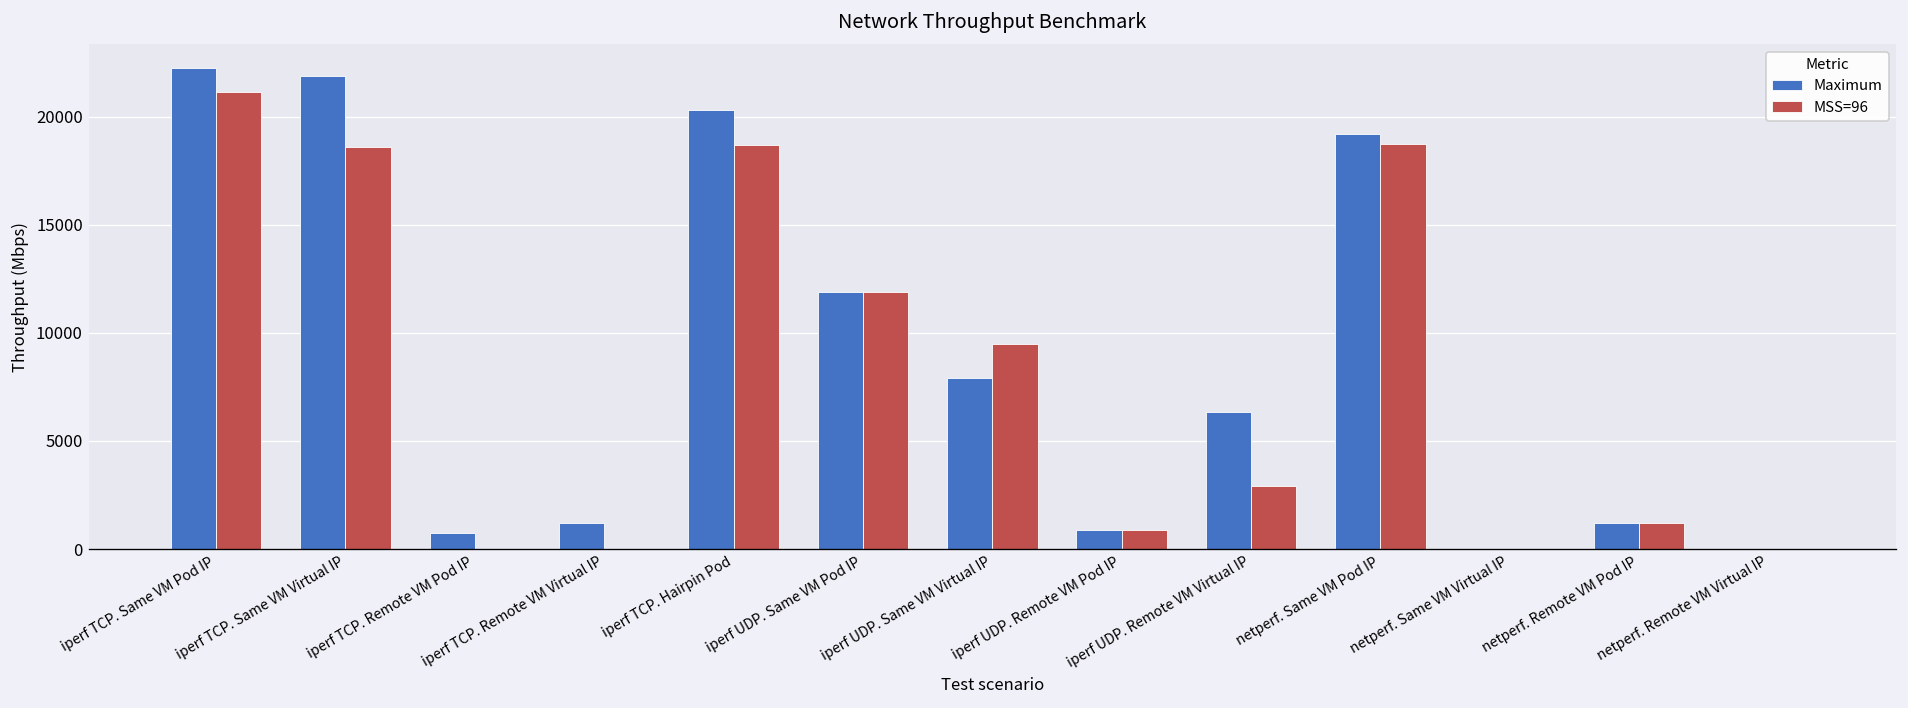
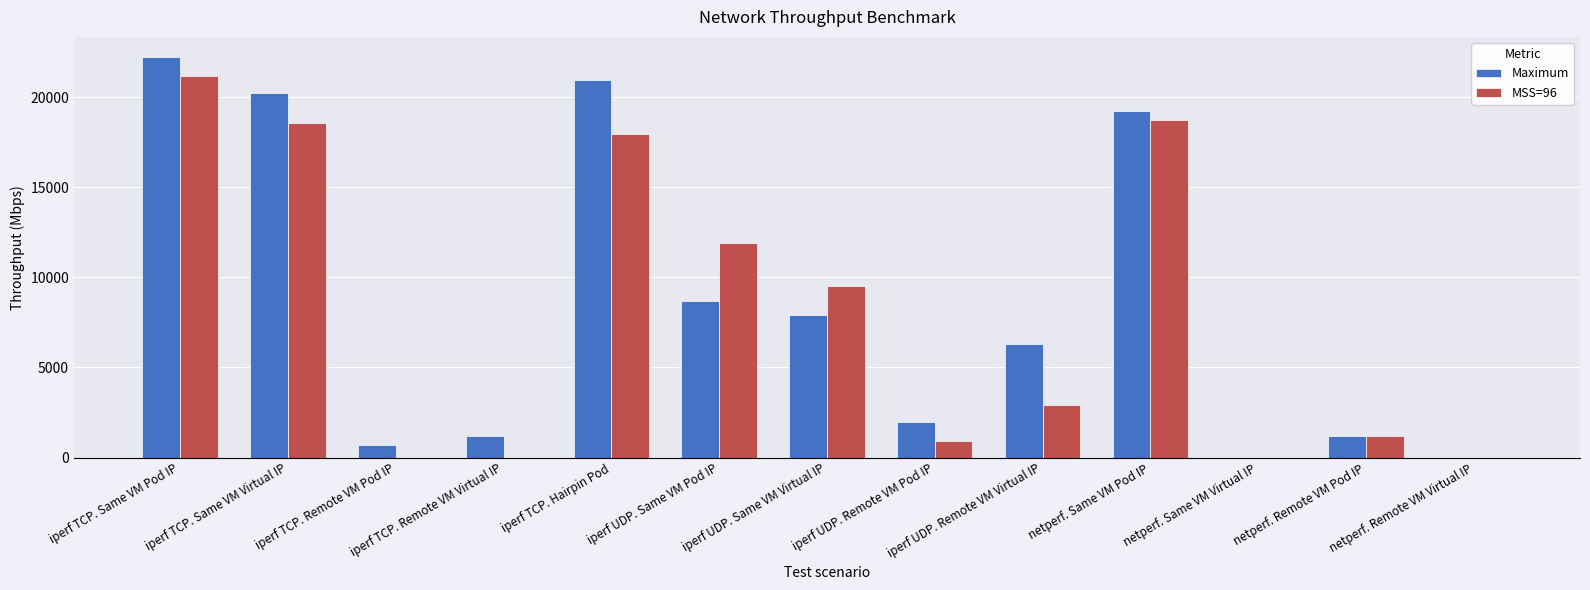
Maximum, iperf TCP. Same VM Virtual IP: 21900 -> 20200
Maximum, iperf TCP. Hairpin Pod: 20300 -> 20900
MSS=96, iperf TCP. Hairpin Pod: 18700 -> 18000
Maximum, iperf UDP. Same VM Pod IP: 11900 -> 8700
Maximum, iperf UDP. Remote VM Pod IP: 900 -> 2000
